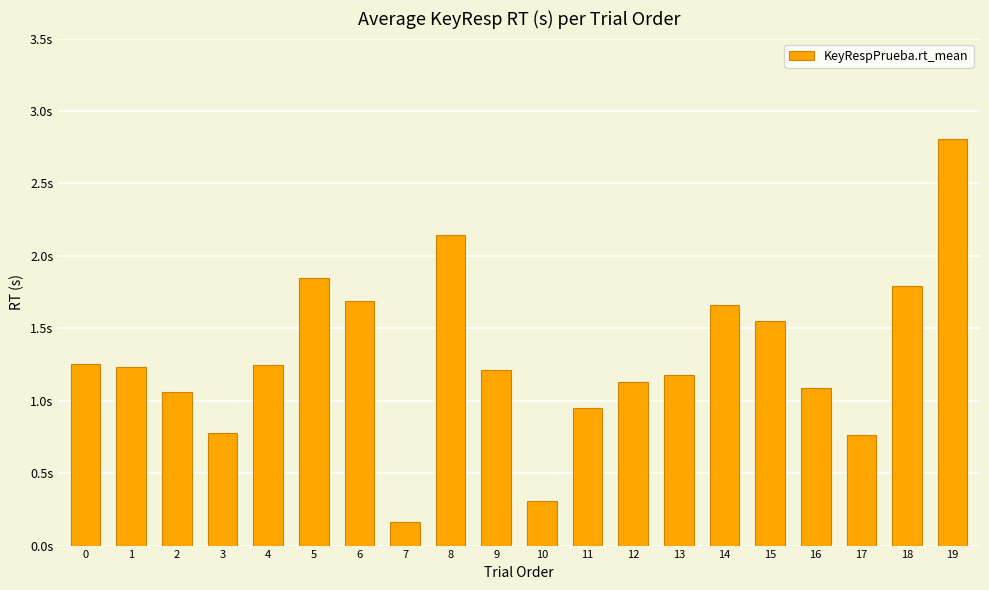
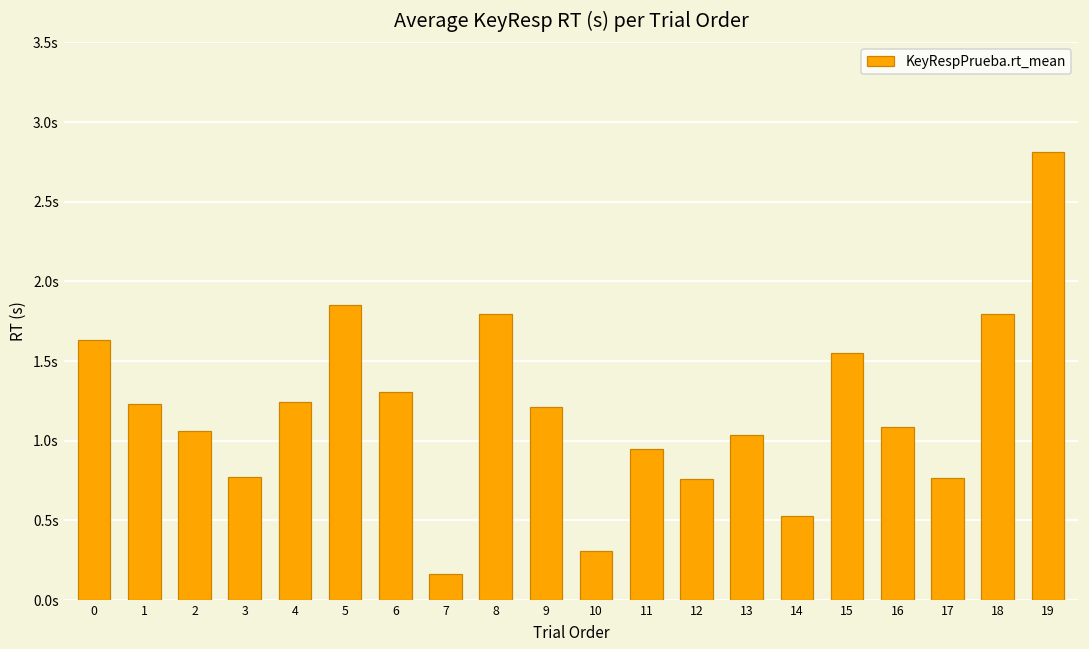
0: 1.25s -> 1.63s
6: 1.69s -> 1.31s
8: 2.14s -> 1.80s
12: 1.13s -> 0.76s
13: 1.18s -> 1.03s
14: 1.66s -> 0.53s
